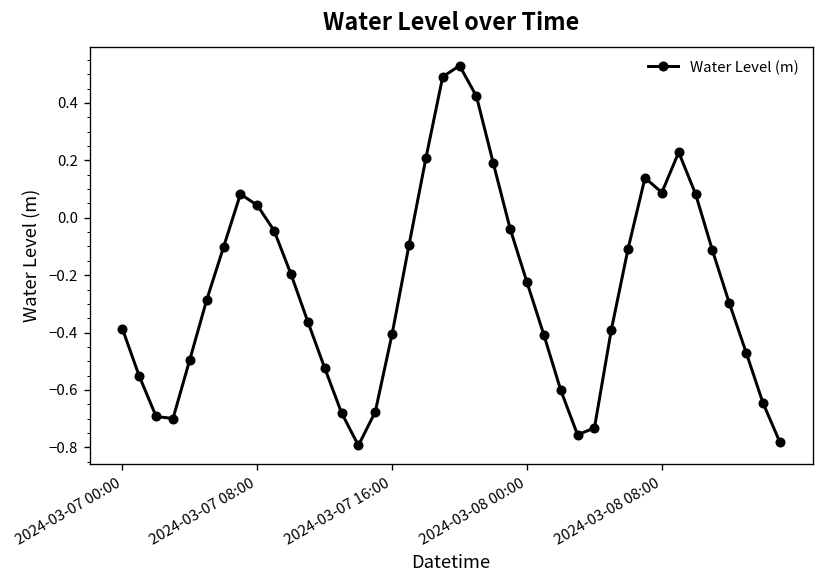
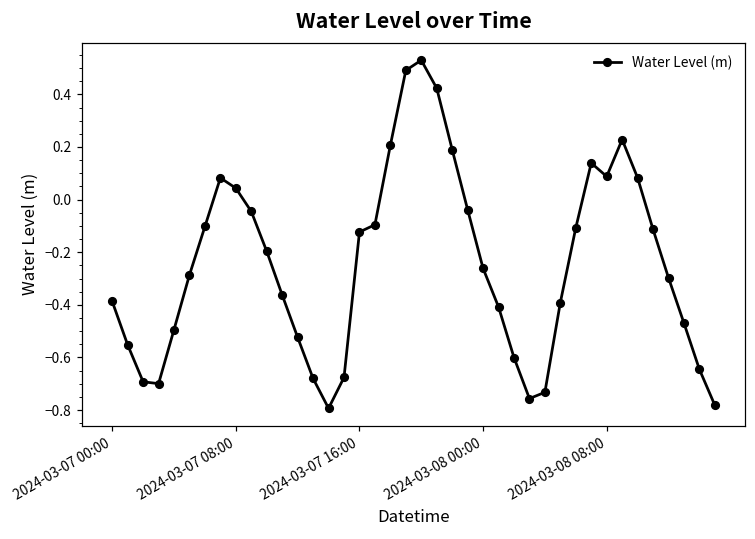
2024-03-07 16:00: -0.40 -> -0.12
2024-03-08 00:00: -0.22 -> -0.26
